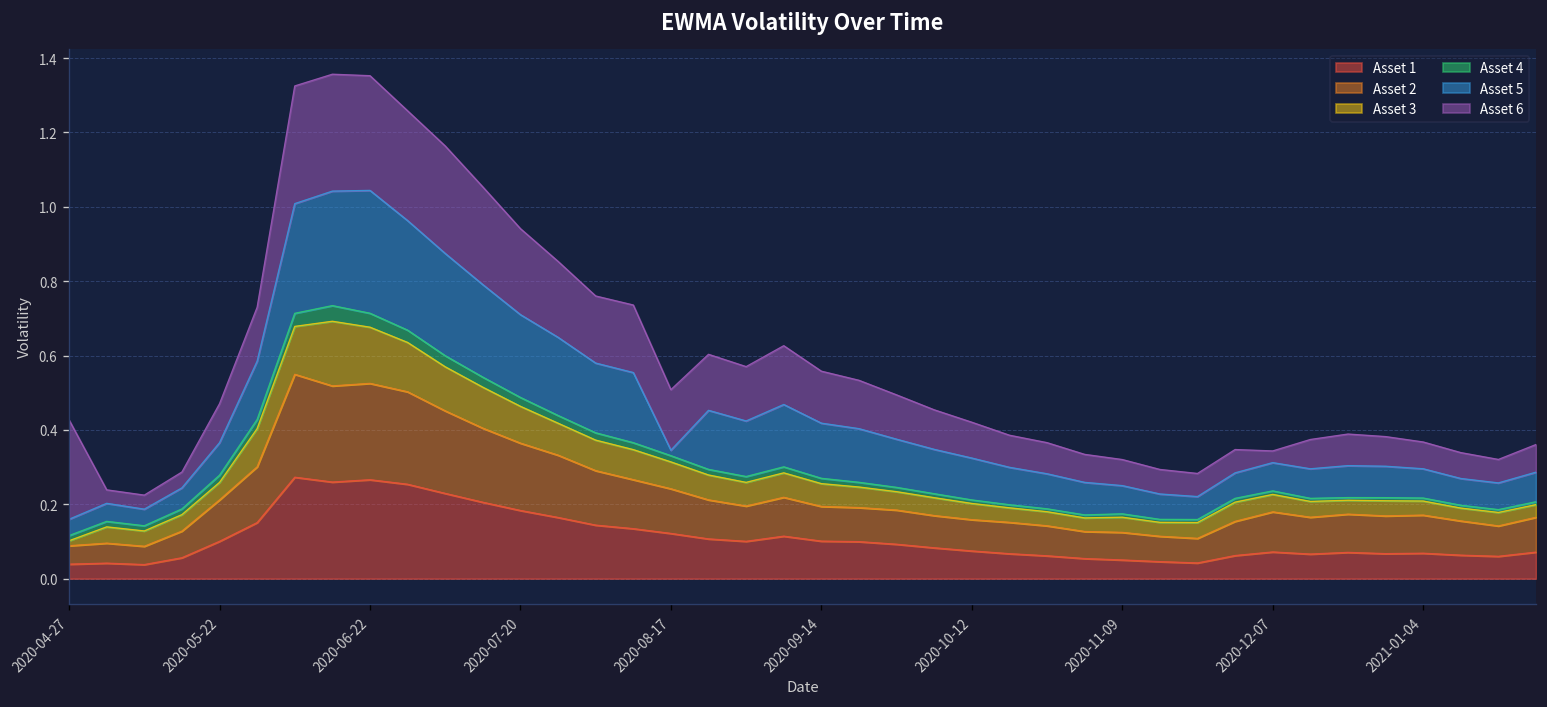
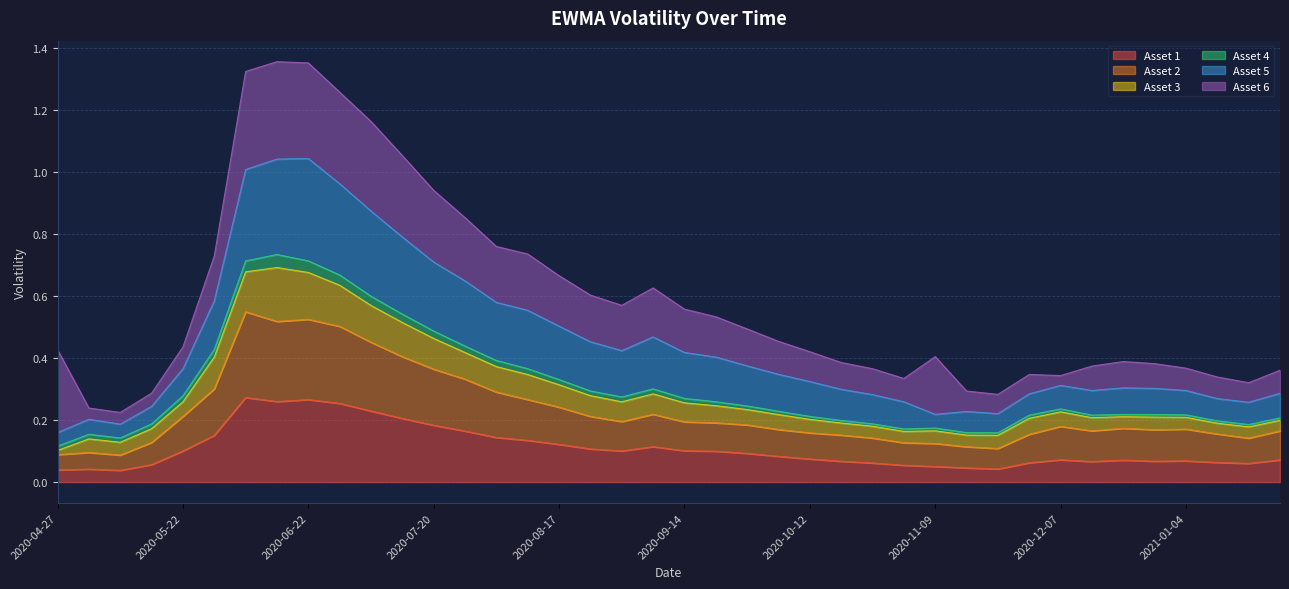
Asset 6, 2020-05-22: 0.10 -> 0.07
Asset 5, 2020-08-17: 0.01 -> 0.17
Asset 5, 2020-11-09: 0.08 -> 0.04
Asset 6, 2020-11-09: 0.07 -> 0.19
